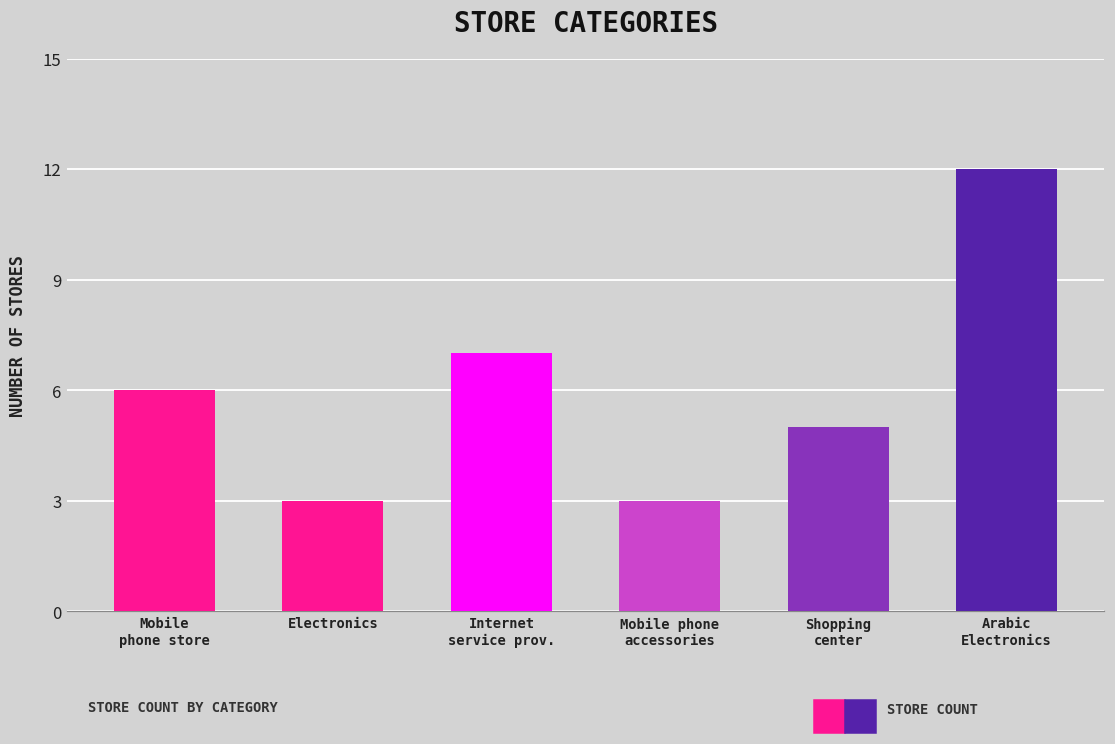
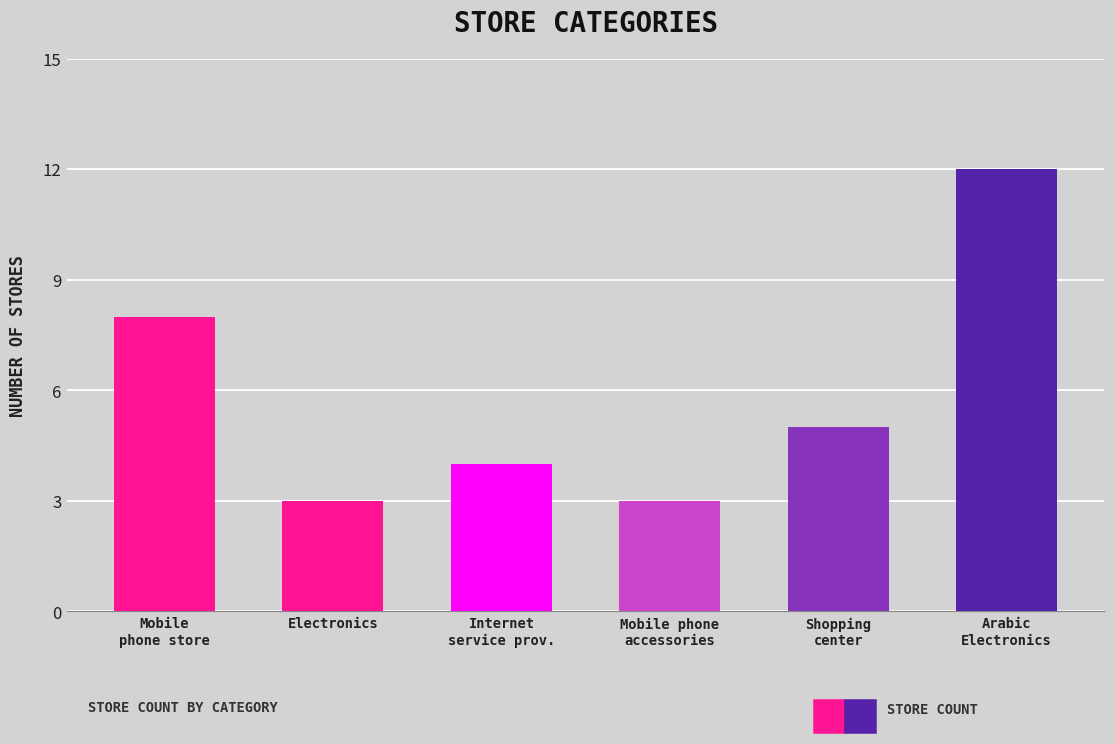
Mobile phone store: 6 -> 8
Internet service prov.: 7 -> 4
